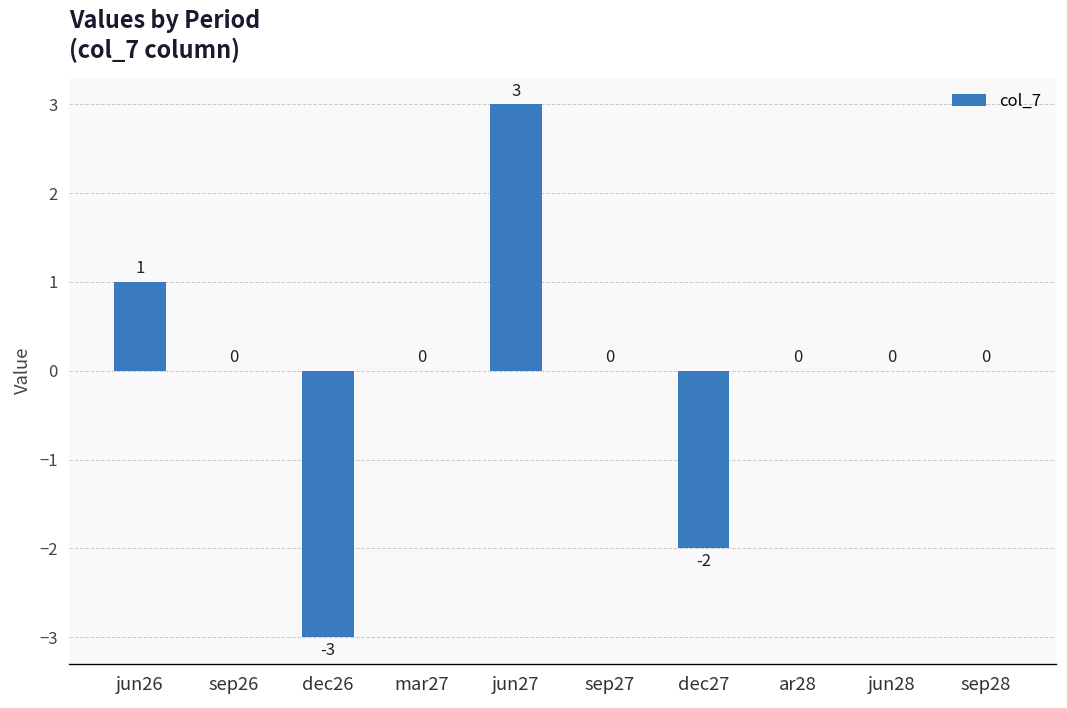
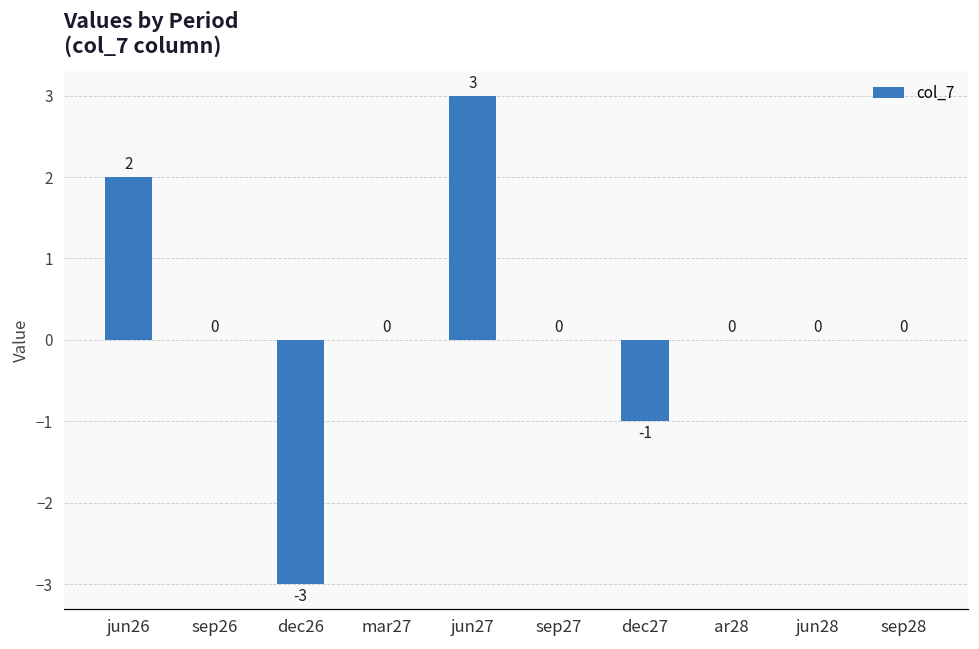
jun26: 1 -> 2
dec27: -2 -> -1
